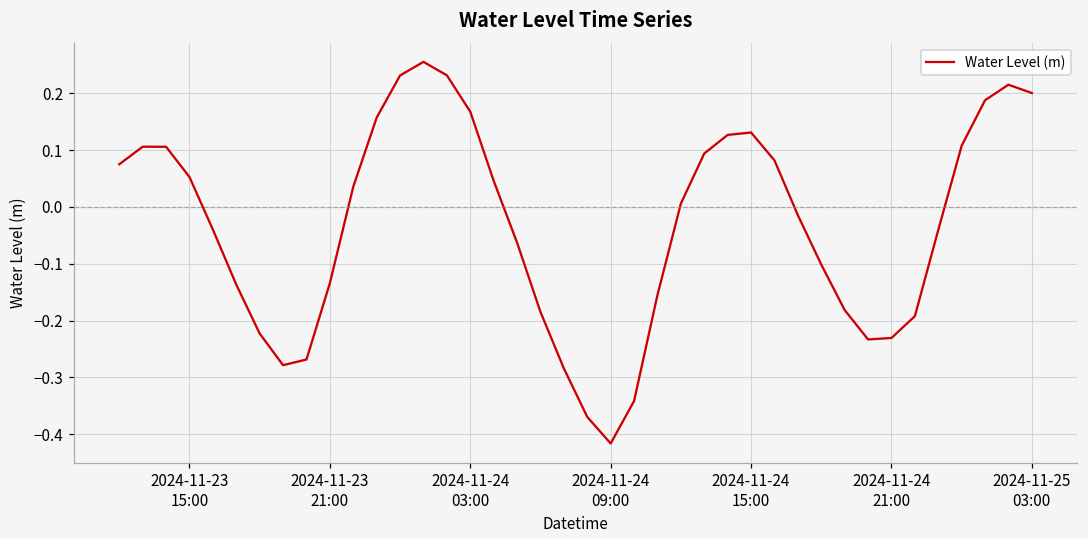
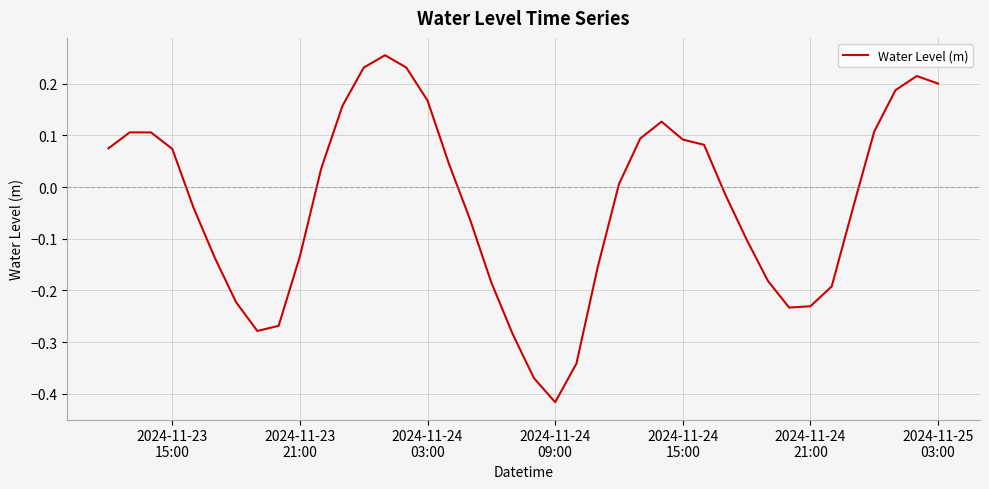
2024-11-23 15:00: 0.05 -> 0.07
2024-11-24 15:00: 0.13 -> 0.09
